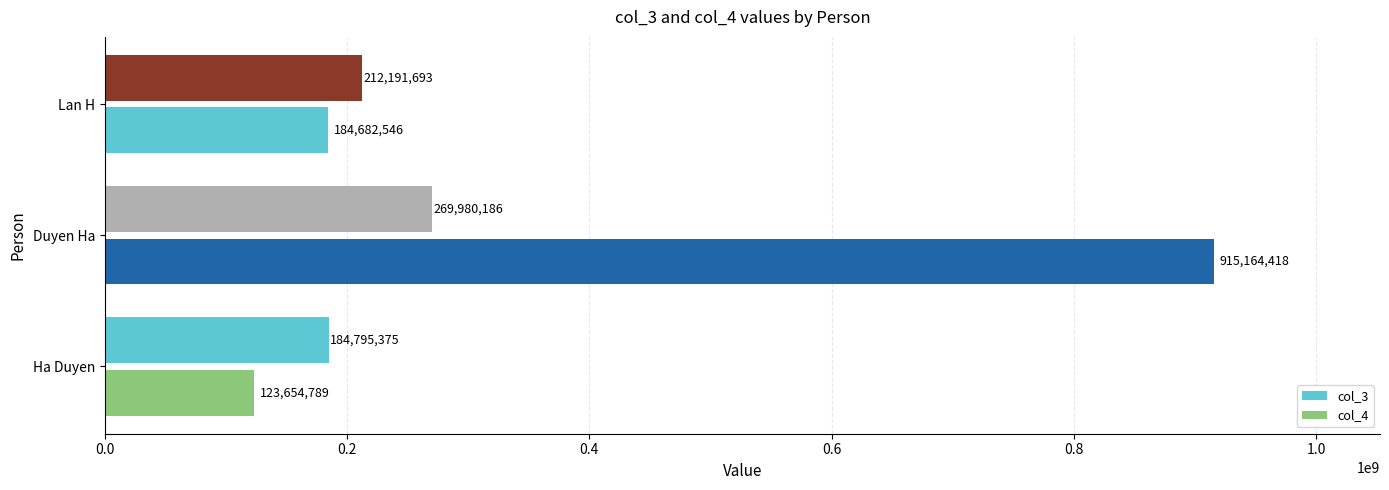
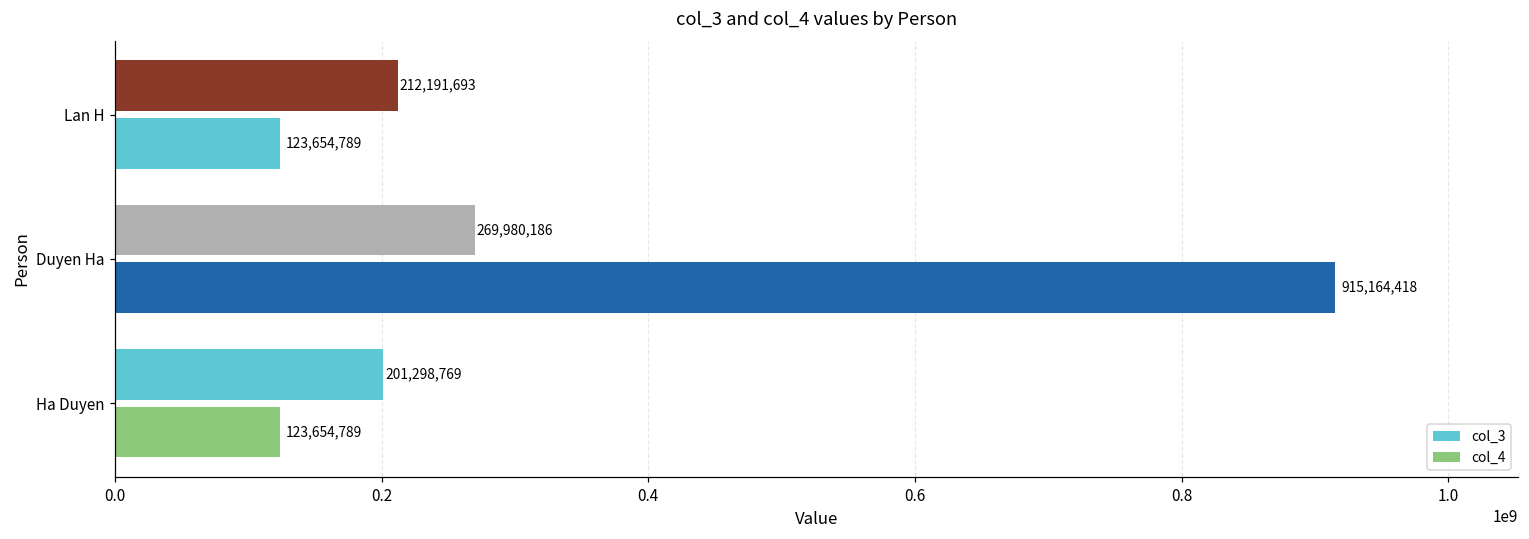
col_4, Lan H: 184,682,546 -> 123,654,789
col_3, Ha Duyen: 184,795,375 -> 201,298,769
